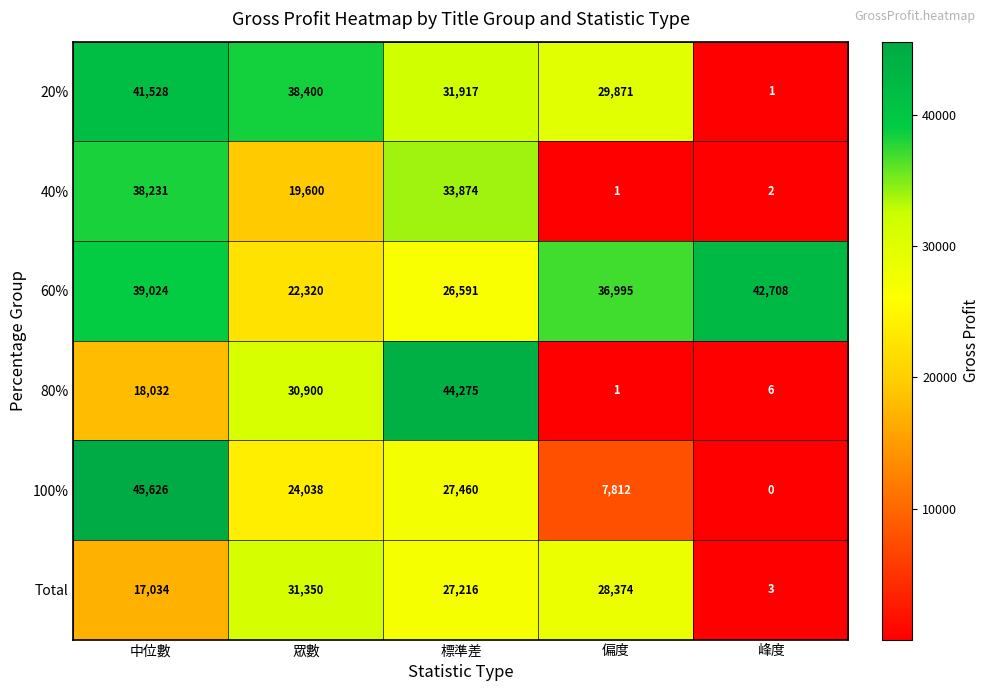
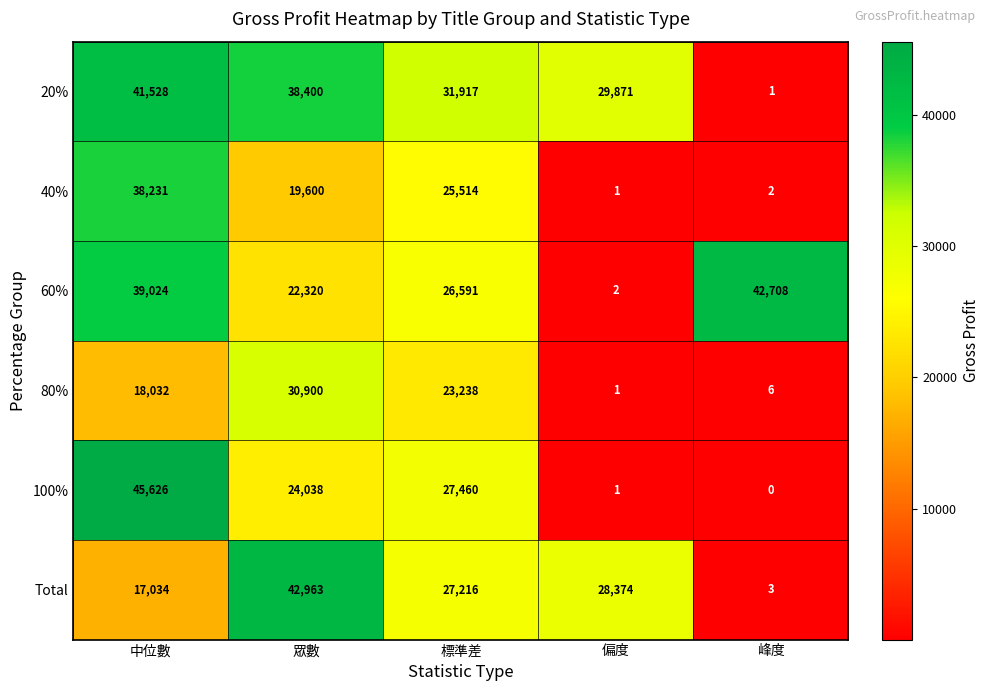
40%, 標準差: 33,874 -> 25,514
60%, 偏度: 36,995 -> 2
80%, 標準差: 44,275 -> 23,238
100%, 偏度: 7,812 -> 1
Total, 眾數: 31,350 -> 42,963
